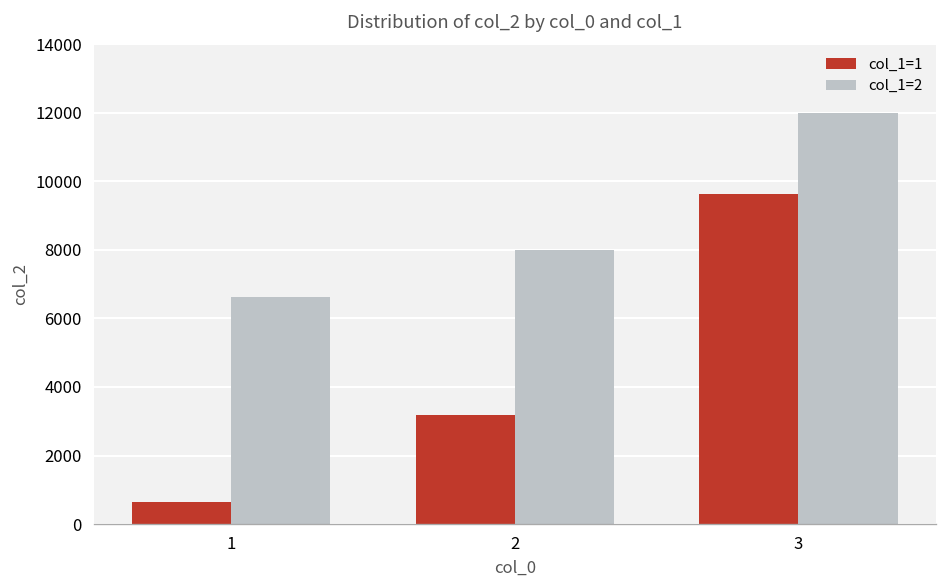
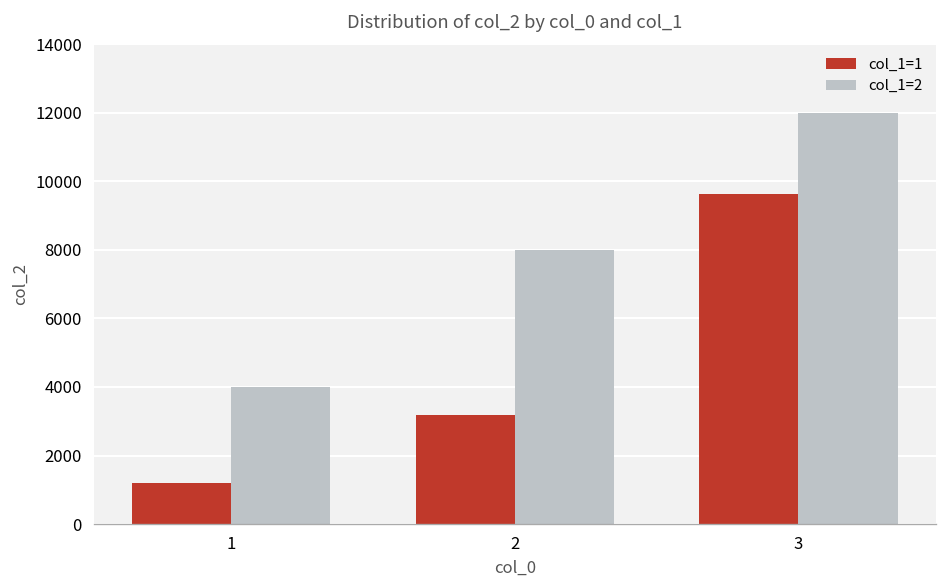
col_1=1, 1: 700 -> 1200
col_1=2, 1: 6600 -> 4000
